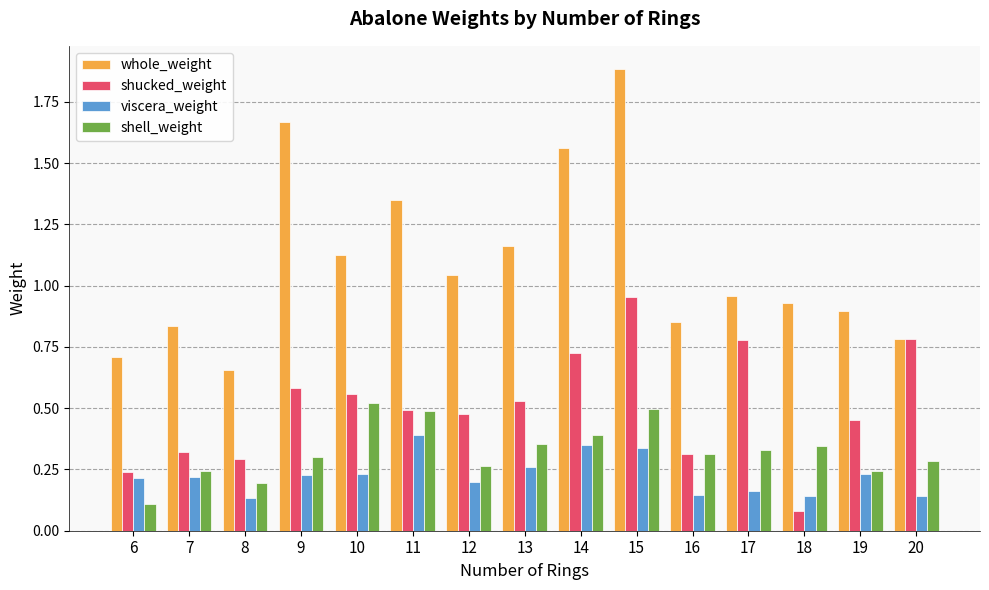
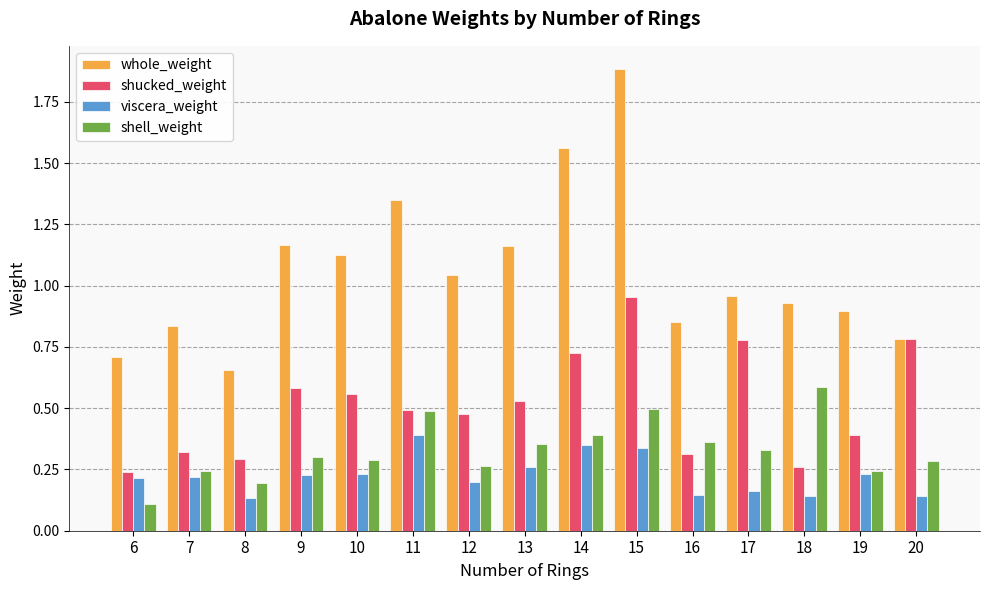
whole_weight, 9: 1.67 -> 1.17
shell_weight, 10: 0.52 -> 0.29
shell_weight, 16: 0.32 -> 0.36
shucked_weight, 18: 0.08 -> 0.26
shell_weight, 18: 0.35 -> 0.59
shucked_weight, 19: 0.45 -> 0.39
